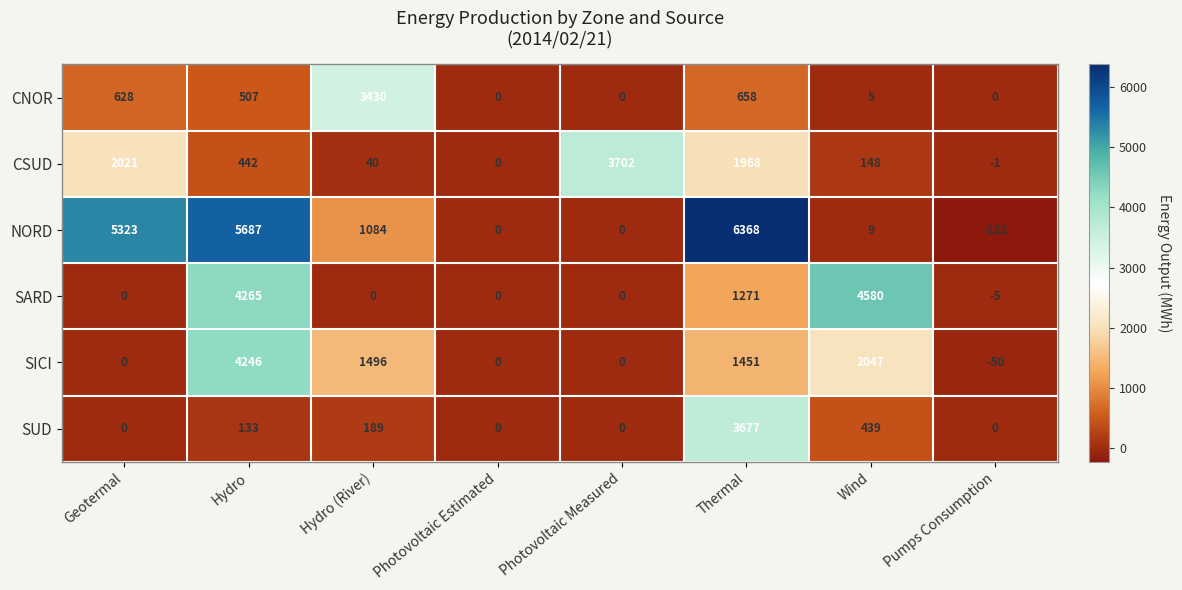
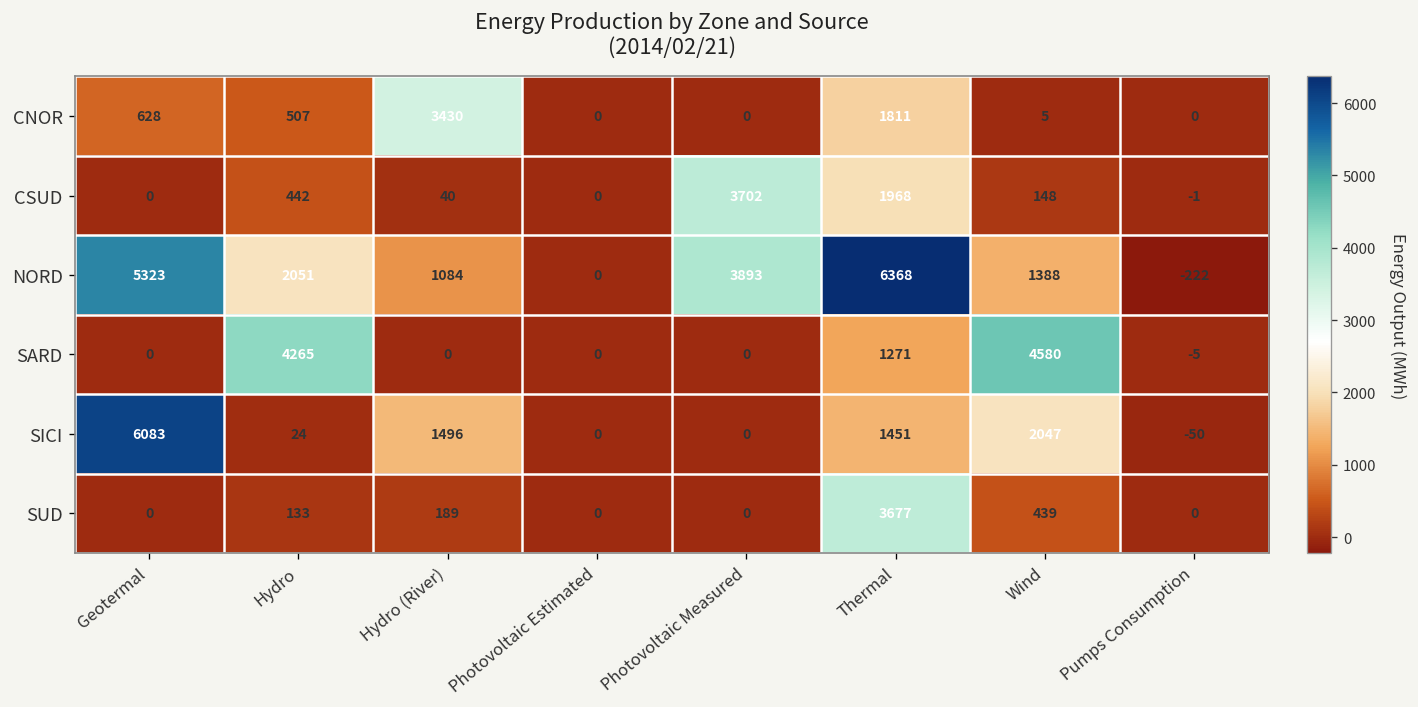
CNOR, Thermal: 658 -> 1811
CSUD, Geotermal: 2021 -> 0
NORD, Hydro: 5687 -> 2051
NORD, Photovoltaic Measured: 0 -> 3893
NORD, Wind: 9 -> 1388
SICI, Geotermal: 0 -> 6083
SICI, Hydro: 4246 -> 24
